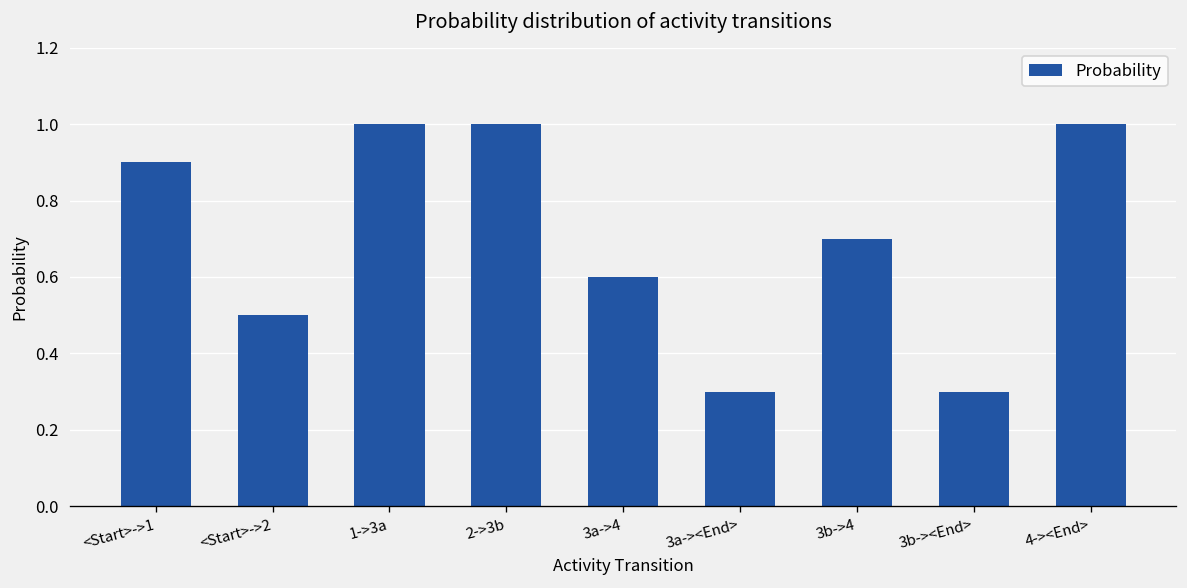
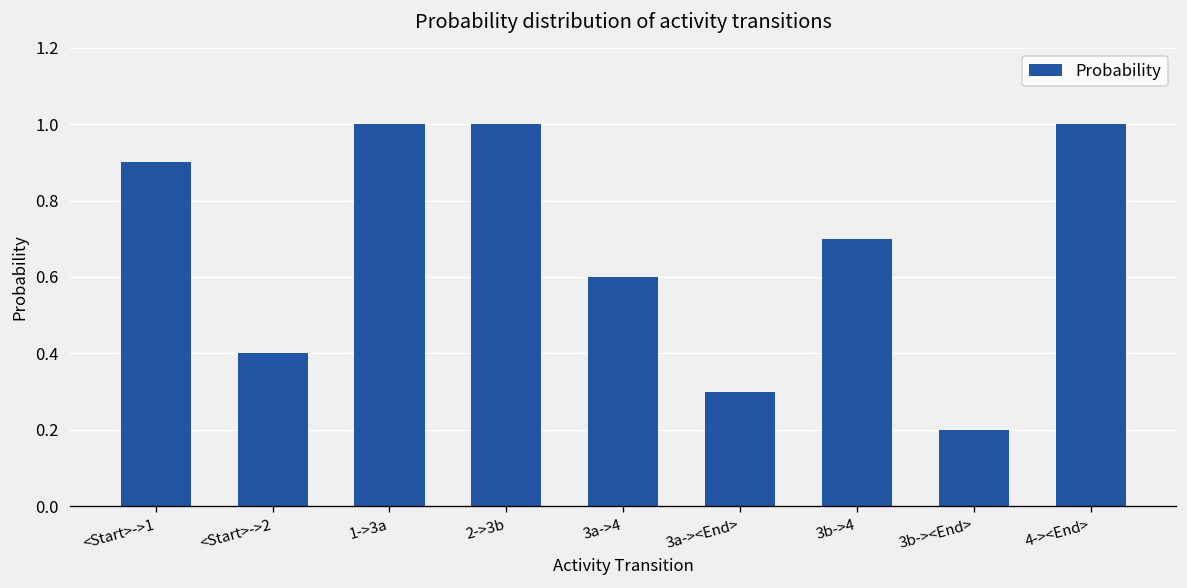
<Start>->2: 0.5 -> 0.4
3b-><End>: 0.3 -> 0.2
